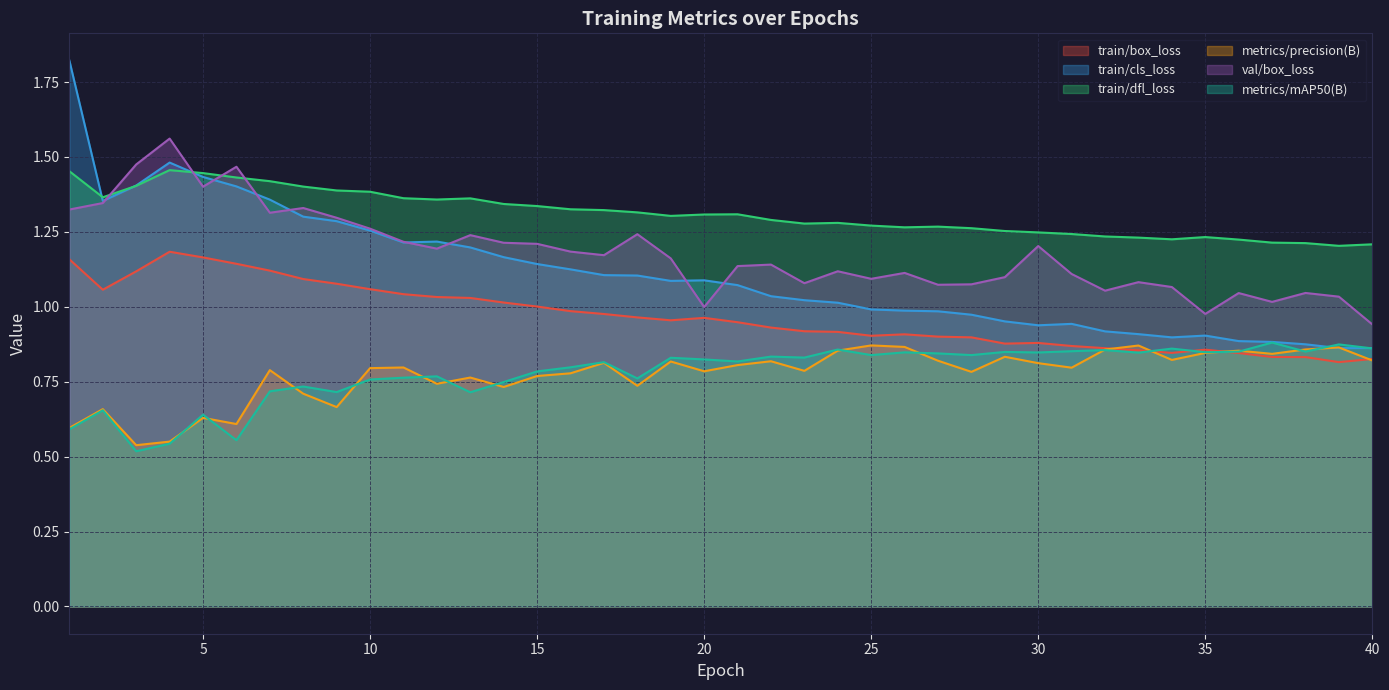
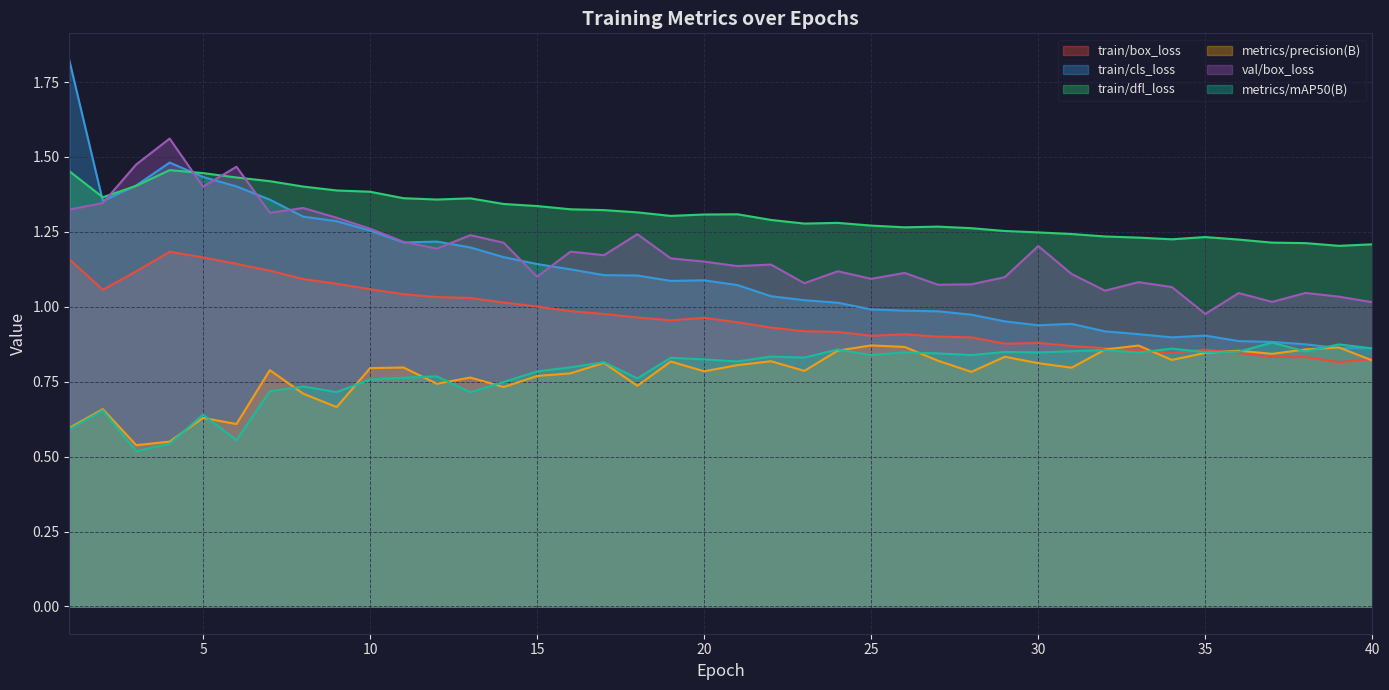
val/box_loss, 15: 1.21 -> 1.10
val/box_loss, 20: 1.00 -> 1.15
val/box_loss, 40: 0.94 -> 1.02
